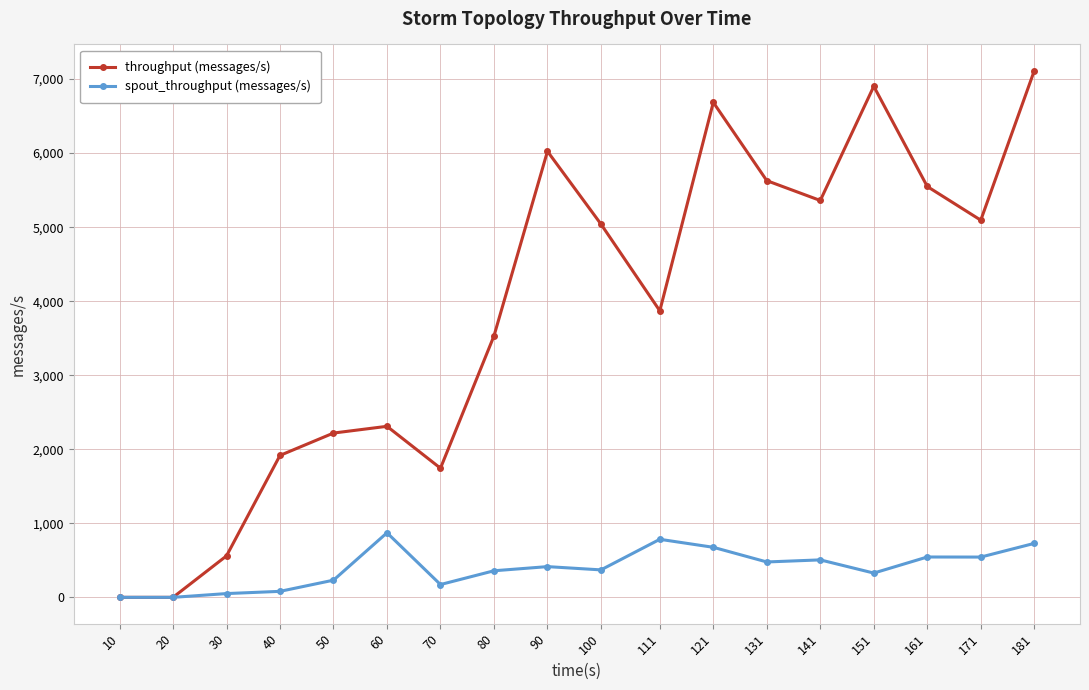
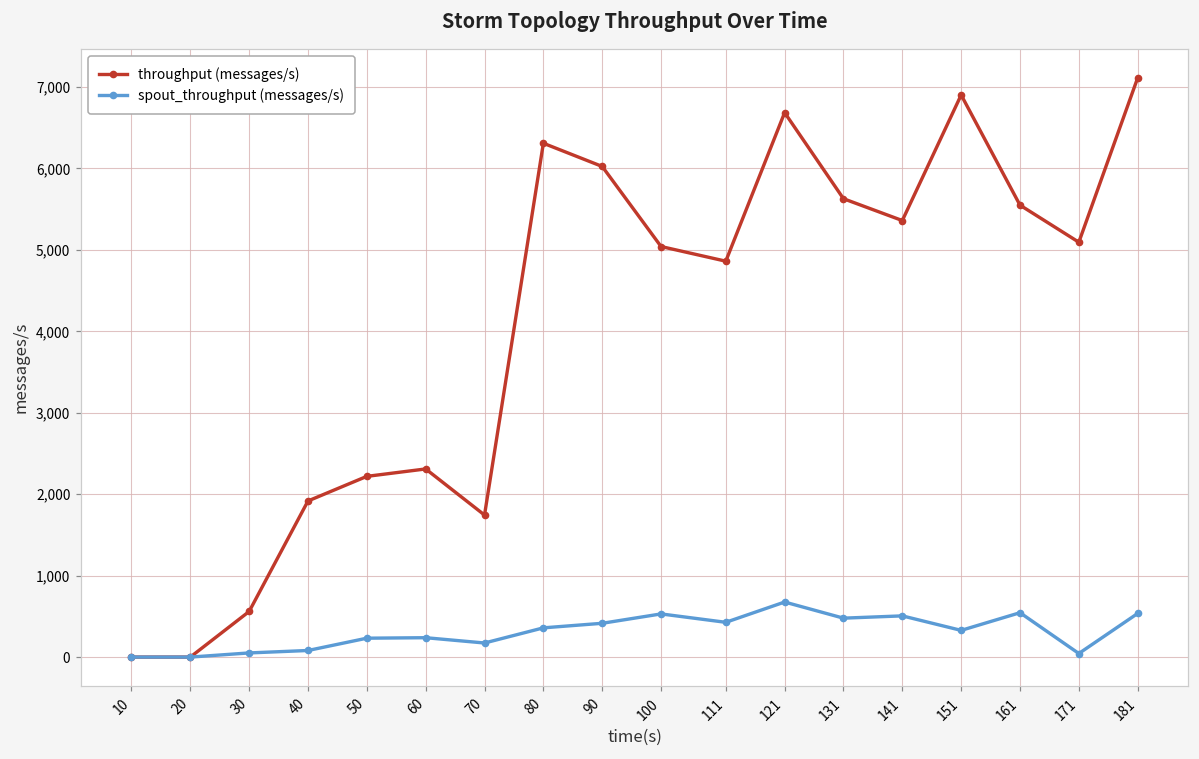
spout_throughput (messages/s), 60: 900 -> 200
throughput (messages/s), 80: 3,500 -> 6,300
spout_throughput (messages/s), 100: 400 -> 500
throughput (messages/s), 111: 3,900 -> 4,900
spout_throughput (messages/s), 111: 800 -> 400
spout_throughput (messages/s), 171: 500 -> 0
spout_throughput (messages/s), 181: 700 -> 500
